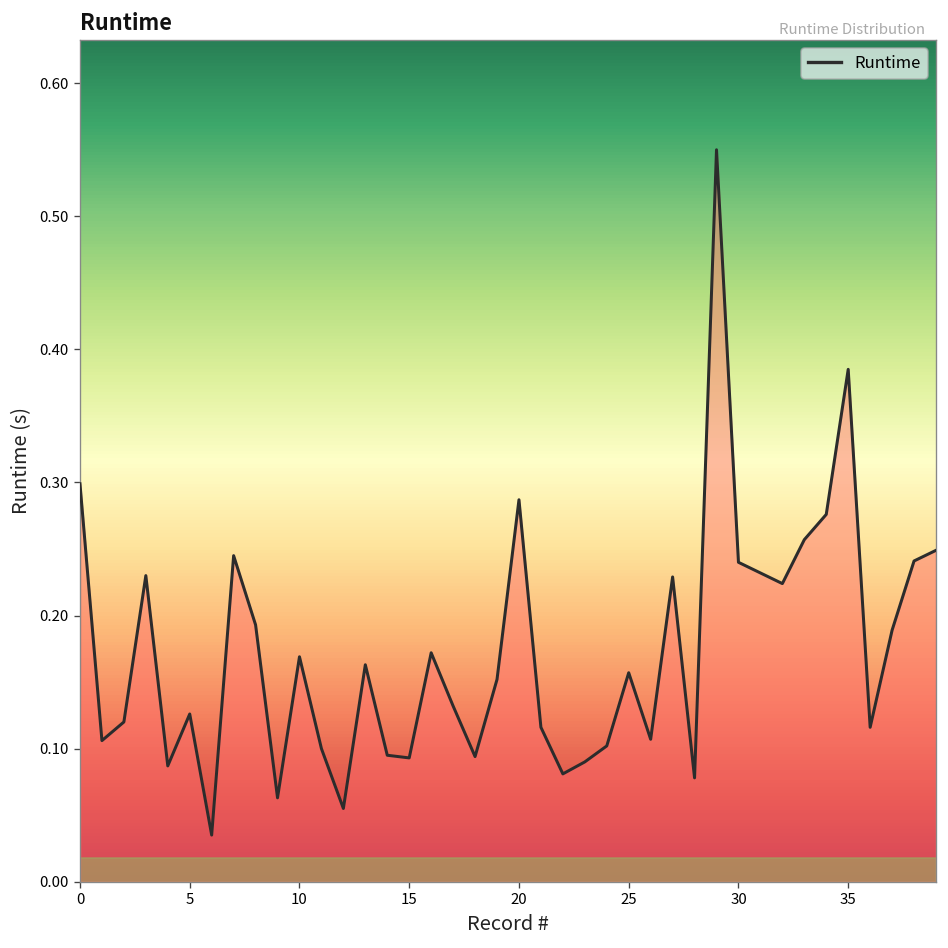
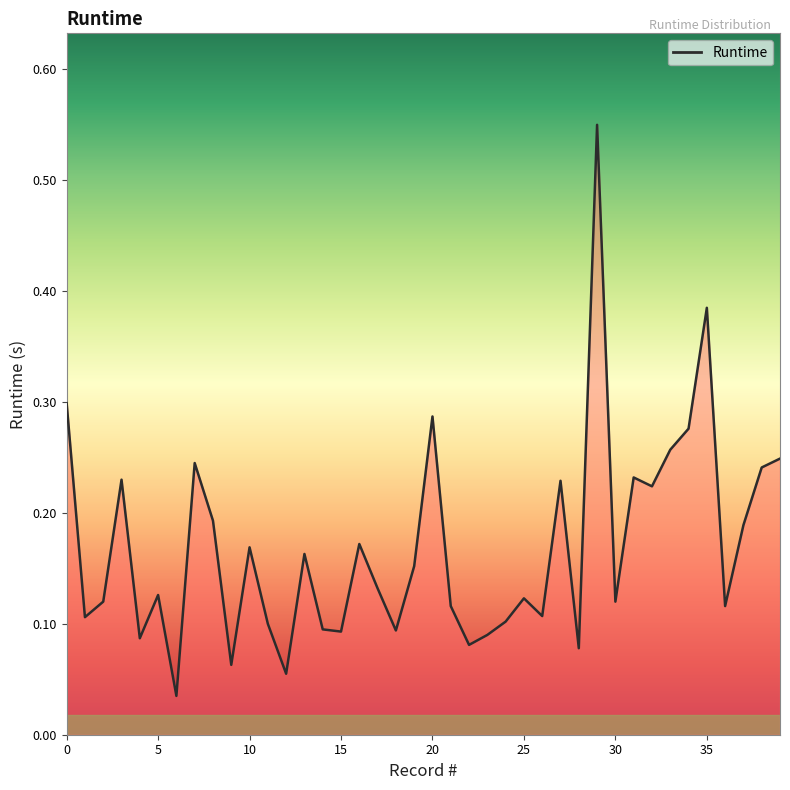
25: 0.157 -> 0.123
30: 0.24 -> 0.12
